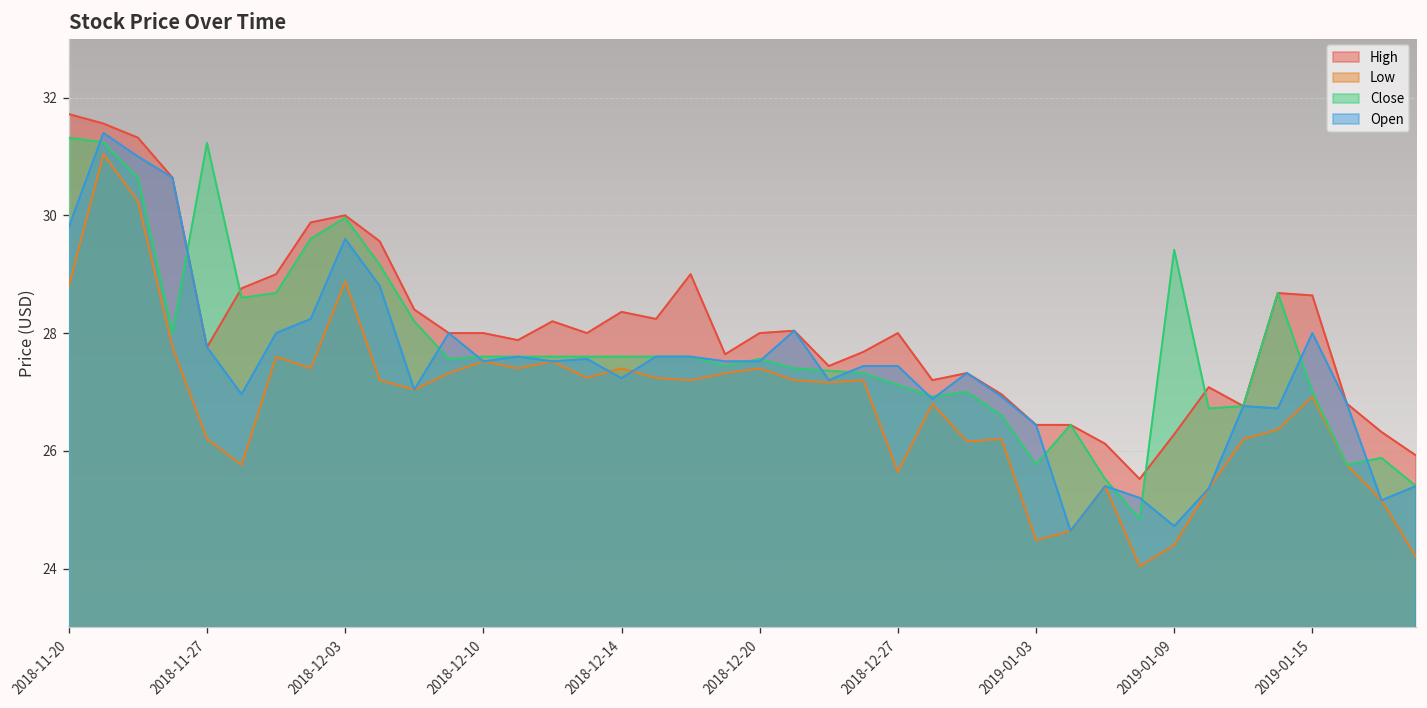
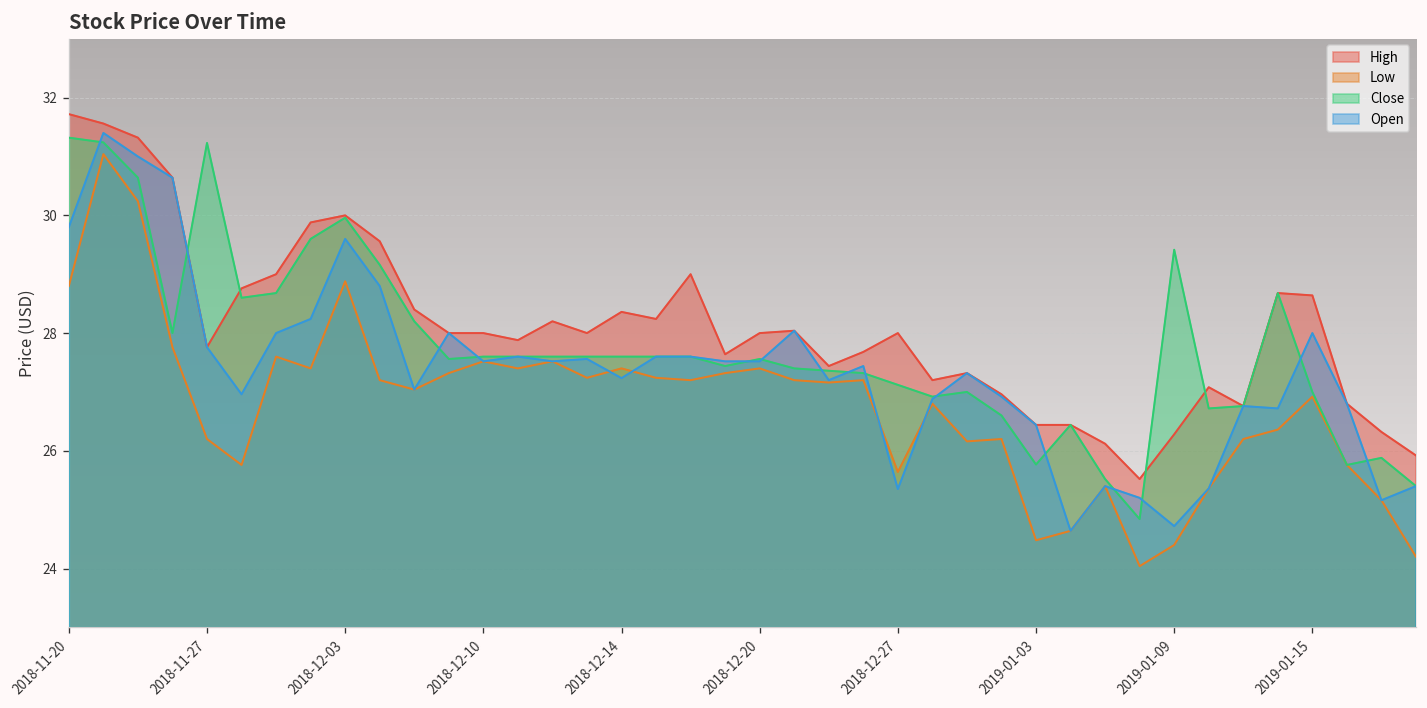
Open, 2018-12-27: 27.4 -> 25.4
